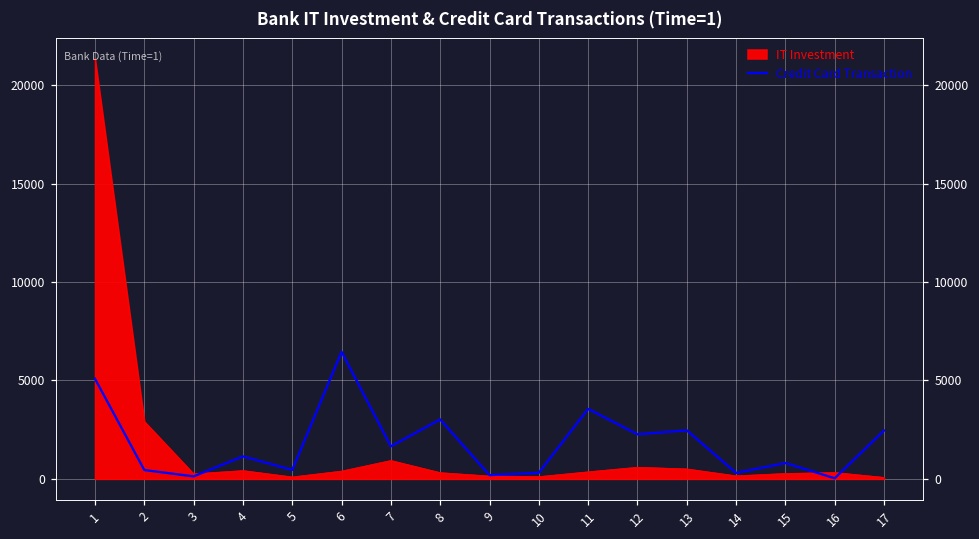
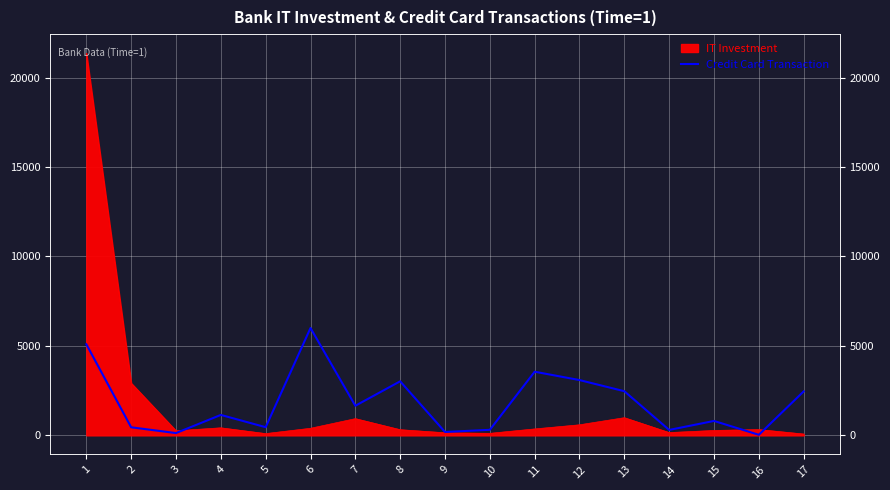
Credit Card Transaction, 6: 6500 -> 6000
Credit Card Transaction, 12: 2300 -> 3100
IT Investment, 13: 500 -> 1000
